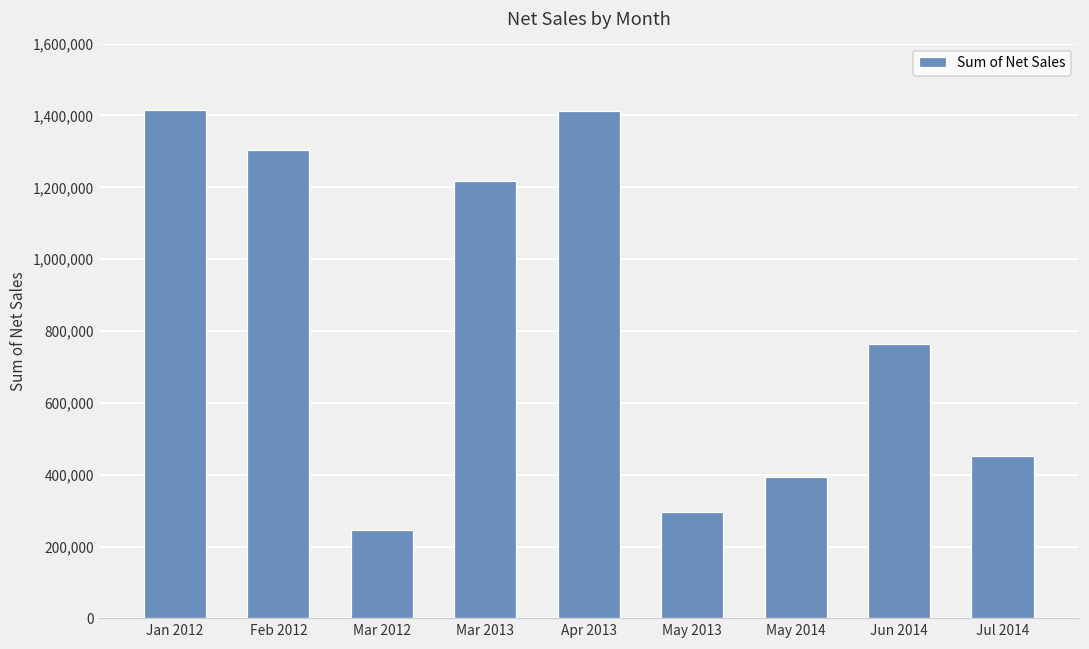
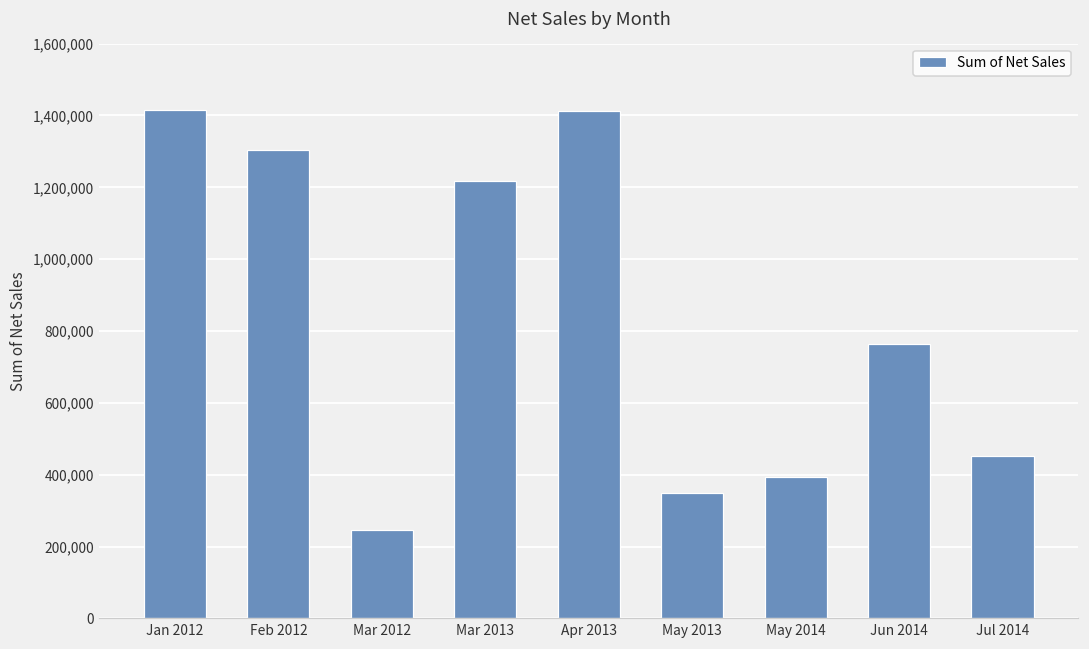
May 2013: 300,000 -> 350,000
